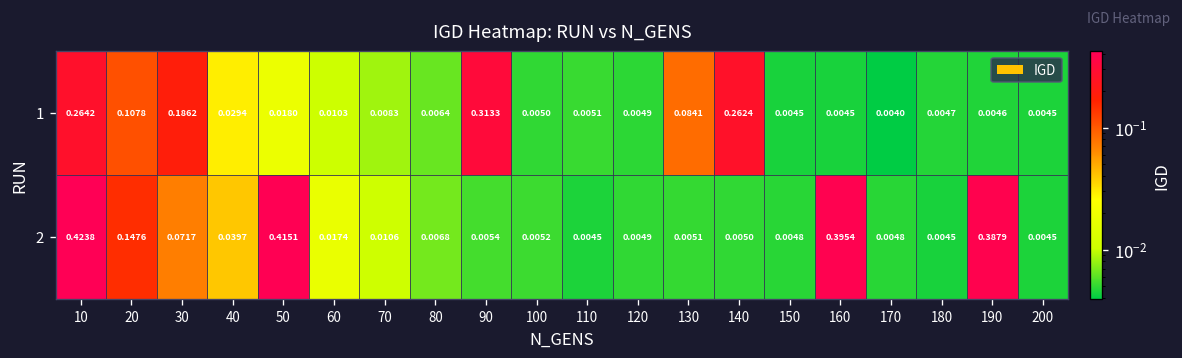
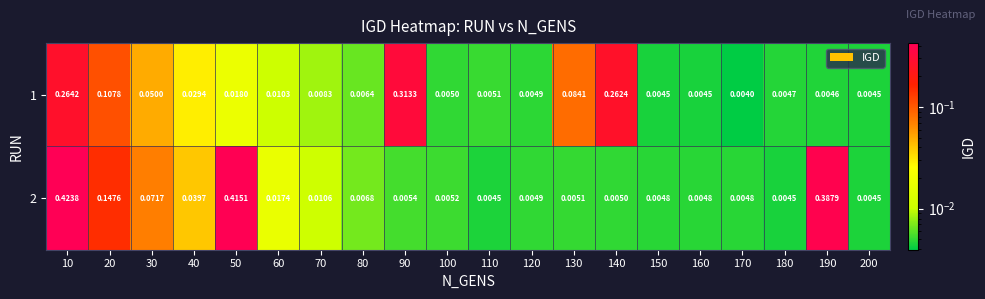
1, 30: 0.1862 -> 0.0500
2, 160: 0.3954 -> 0.0048
